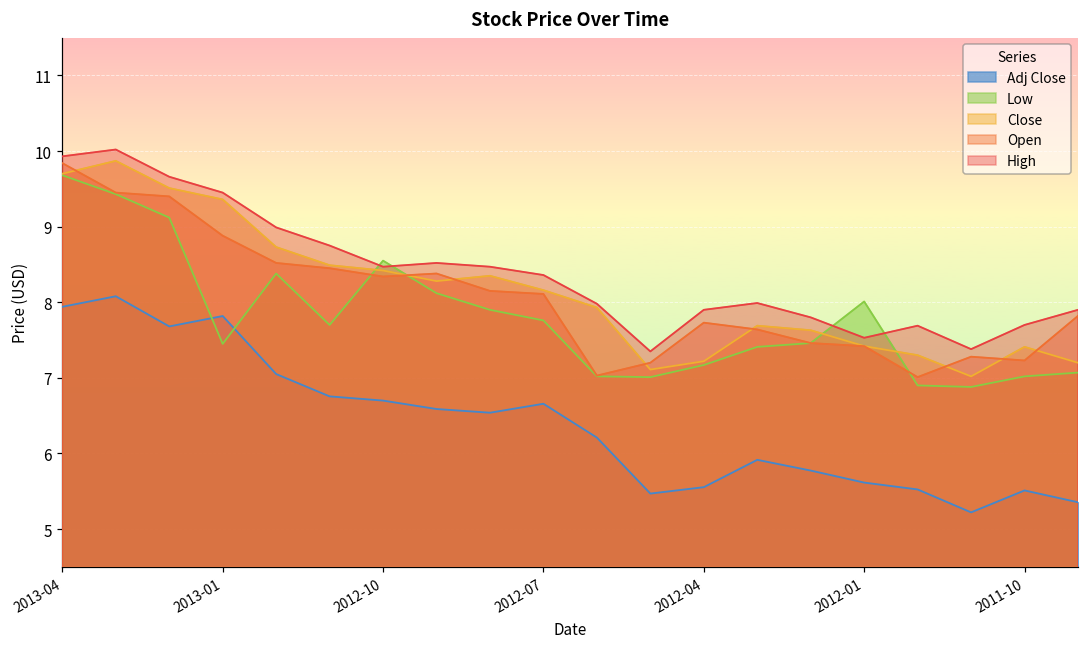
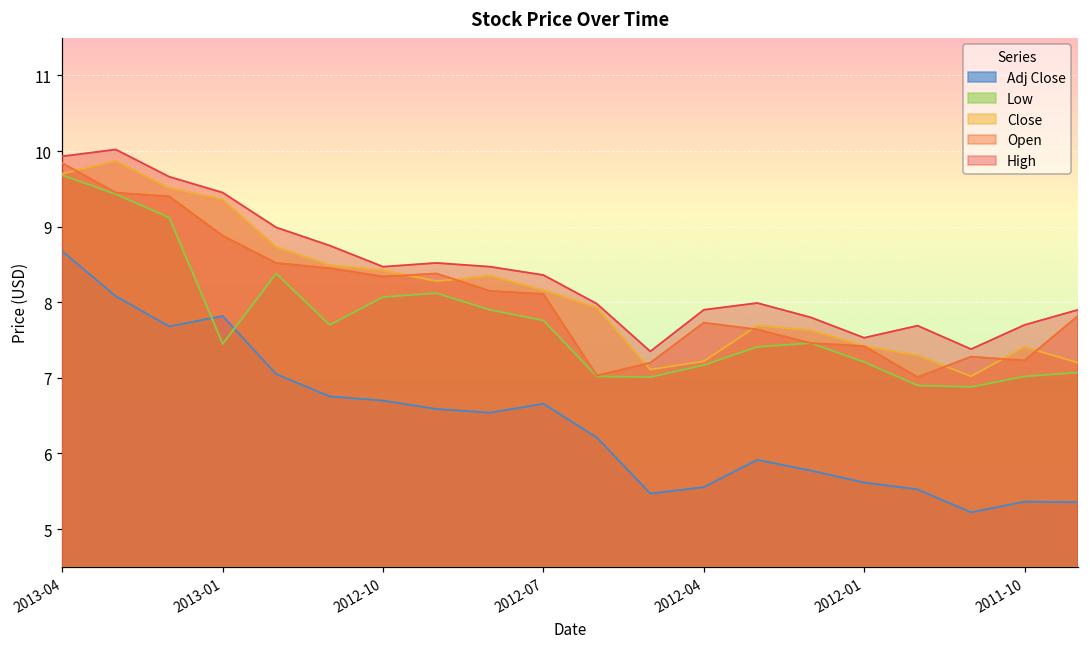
Adj Close, 2013-04: 7.9 -> 8.7
Low, 2012-10: 8.6 -> 8.1
Low, 2012-01: 8.0 -> 7.2
Adj Close, 2011-10: 5.5 -> 5.4
